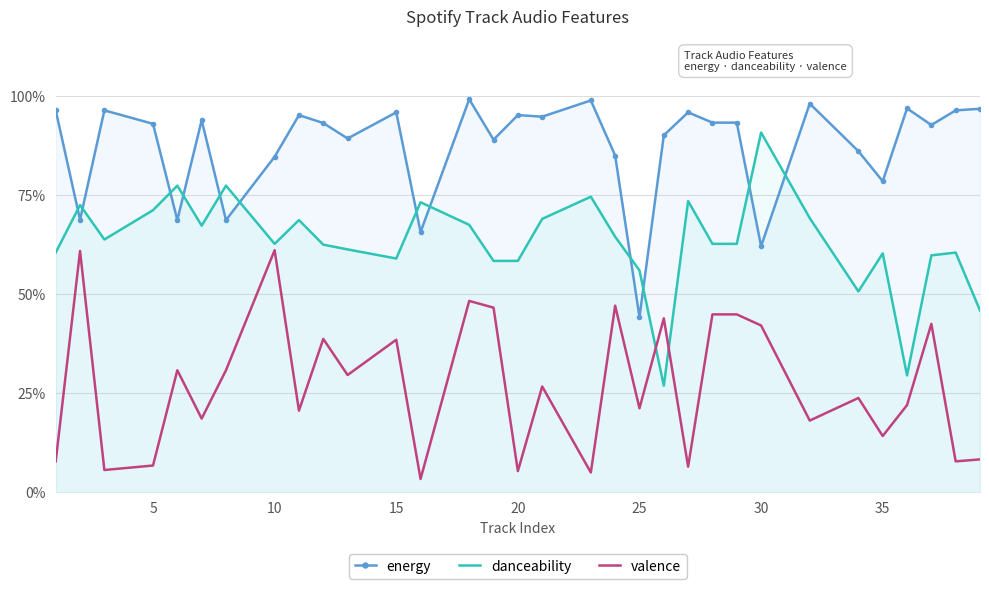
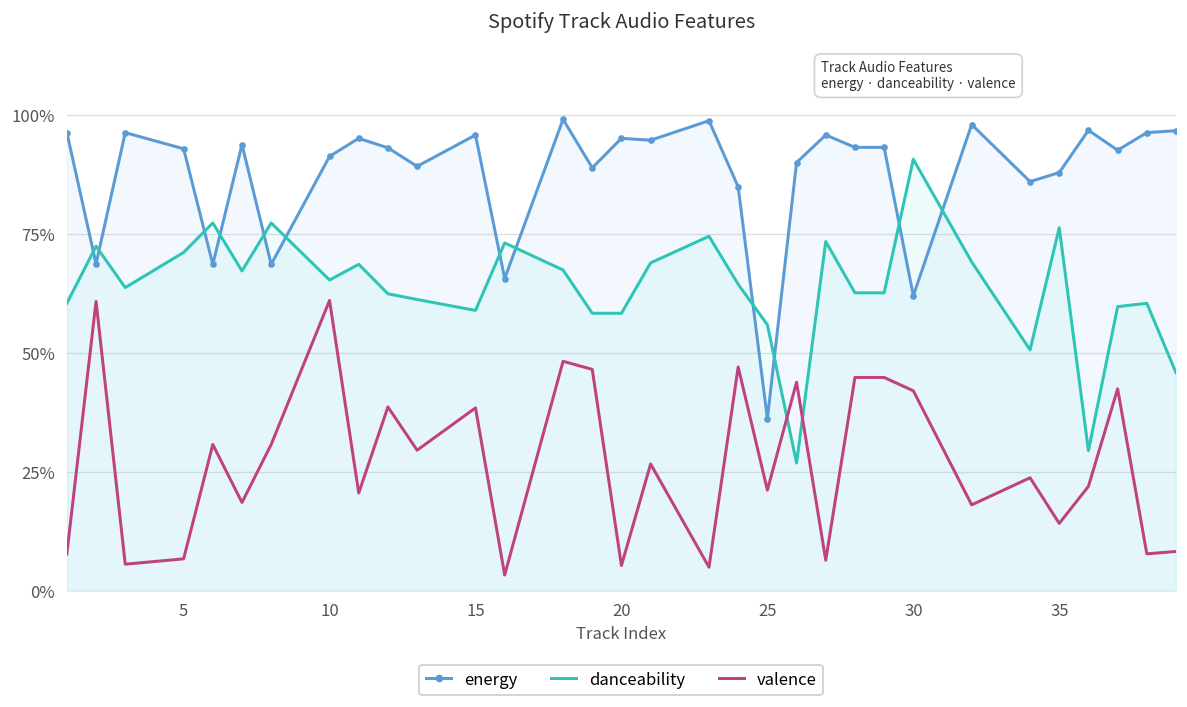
energy, 10: 85% -> 91%
danceability, 10: 63% -> 65%
energy, 25: 44% -> 36%
energy, 35: 79% -> 88%
danceability, 35: 60% -> 76%
